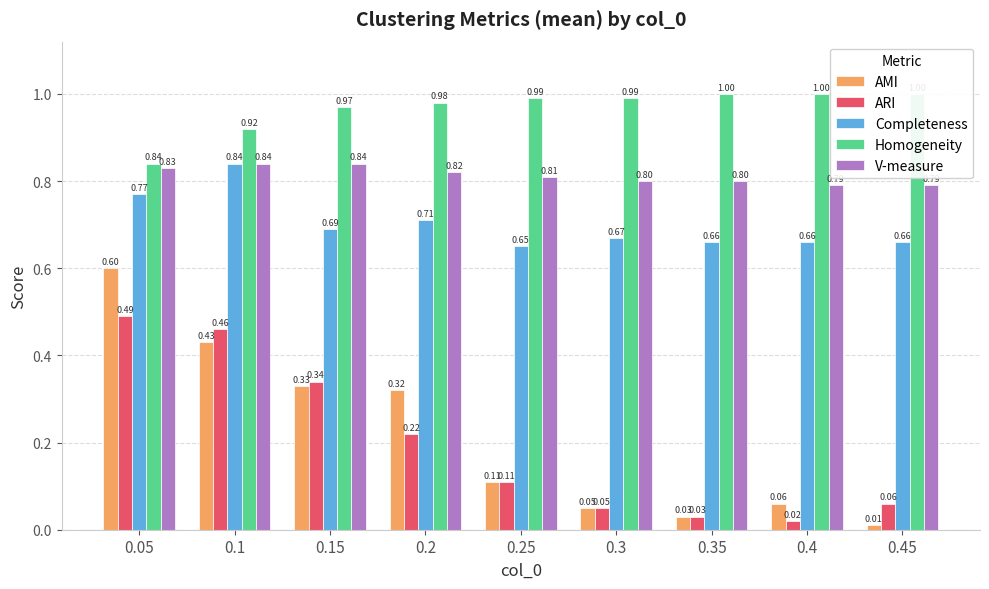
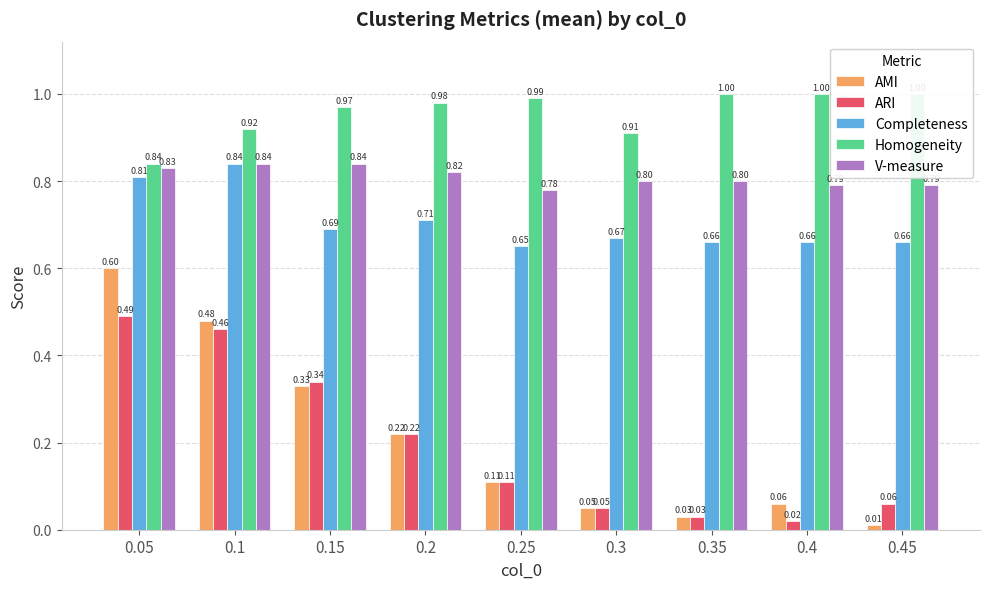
Completeness, 0.05: 0.77 -> 0.81
AMI, 0.1: 0.43 -> 0.48
AMI, 0.2: 0.32 -> 0.22
V-measure, 0.25: 0.81 -> 0.78
Homogeneity, 0.3: 0.99 -> 0.91
